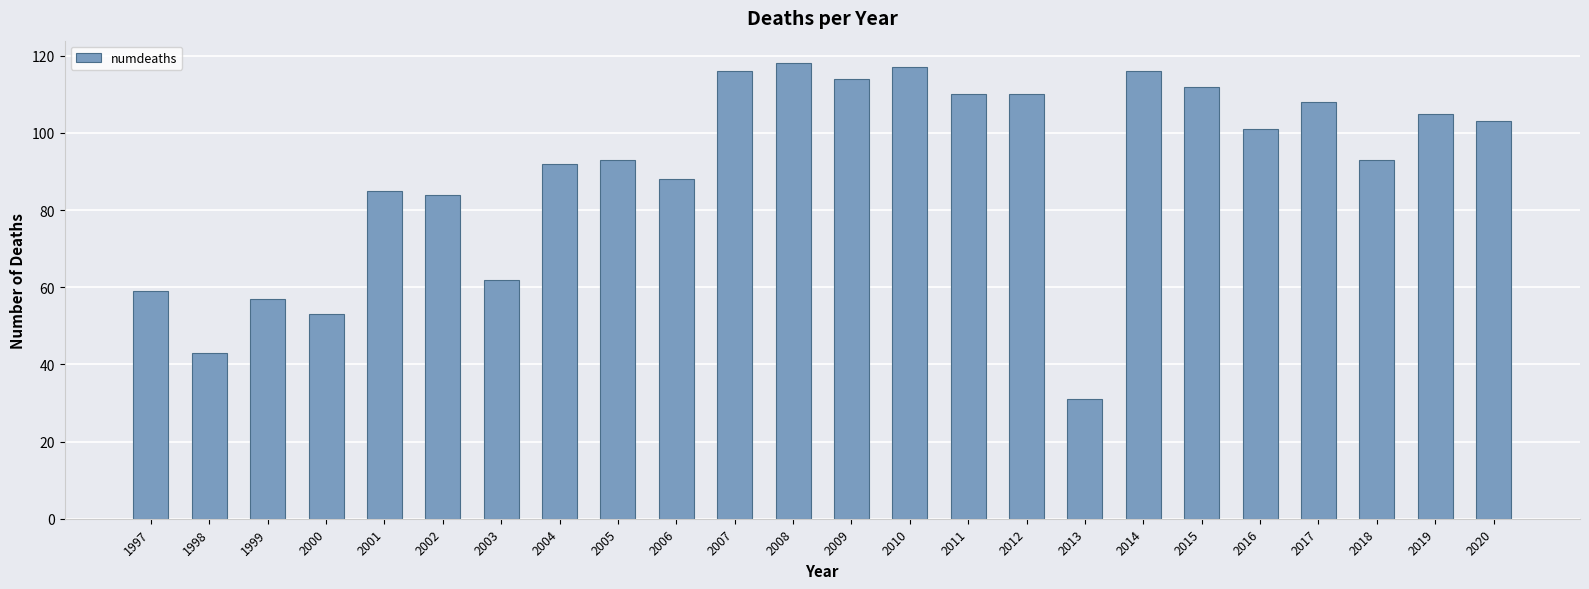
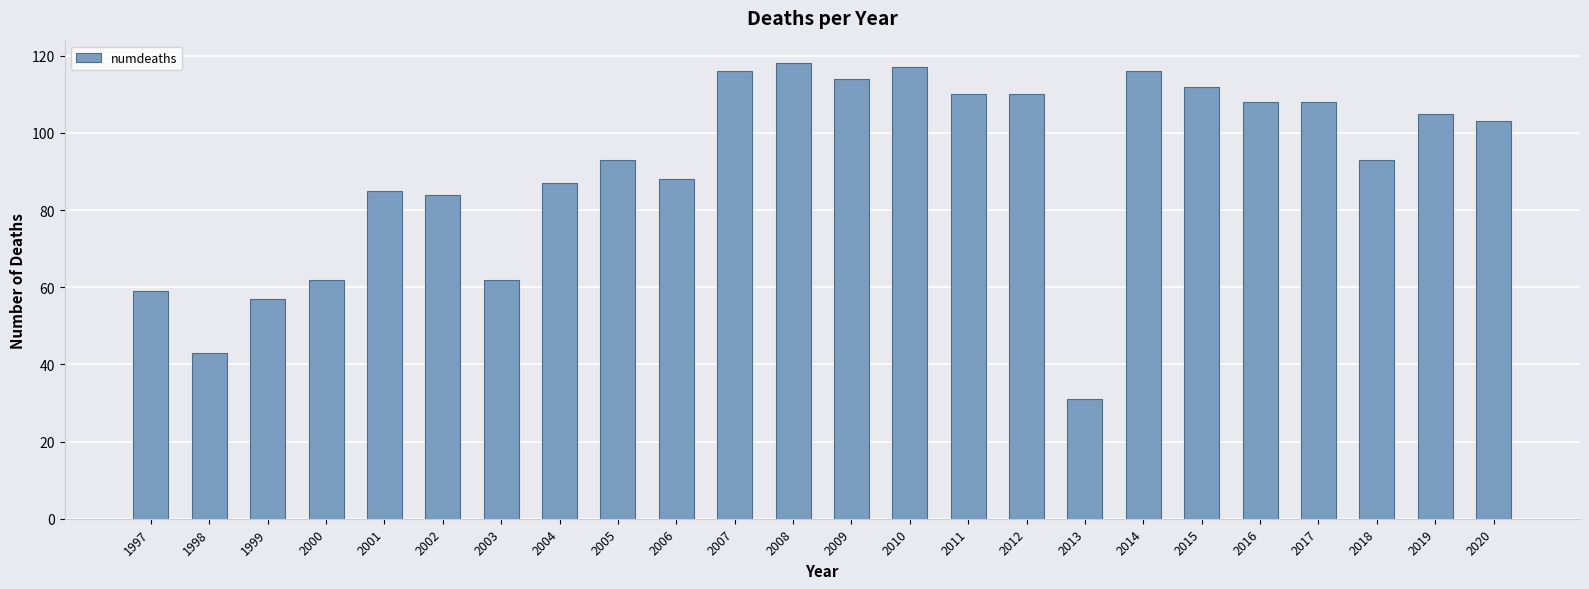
2000: 53 -> 62
2004: 92 -> 87
2016: 101 -> 108
